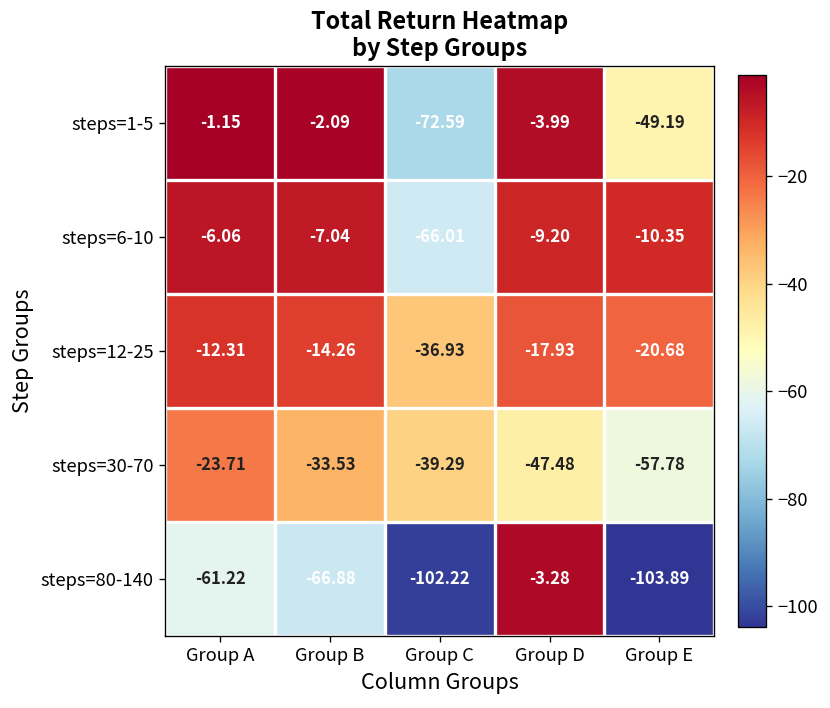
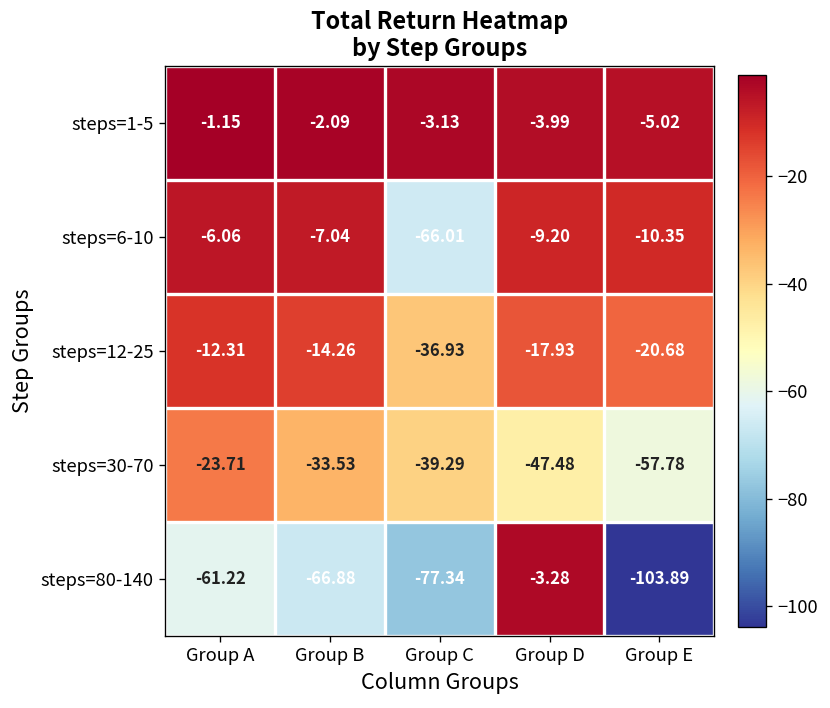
steps=1-5, Group C: -72.59 -> -3.13
steps=1-5, Group E: -49.19 -> -5.02
steps=80-140, Group C: -102.22 -> -77.34
